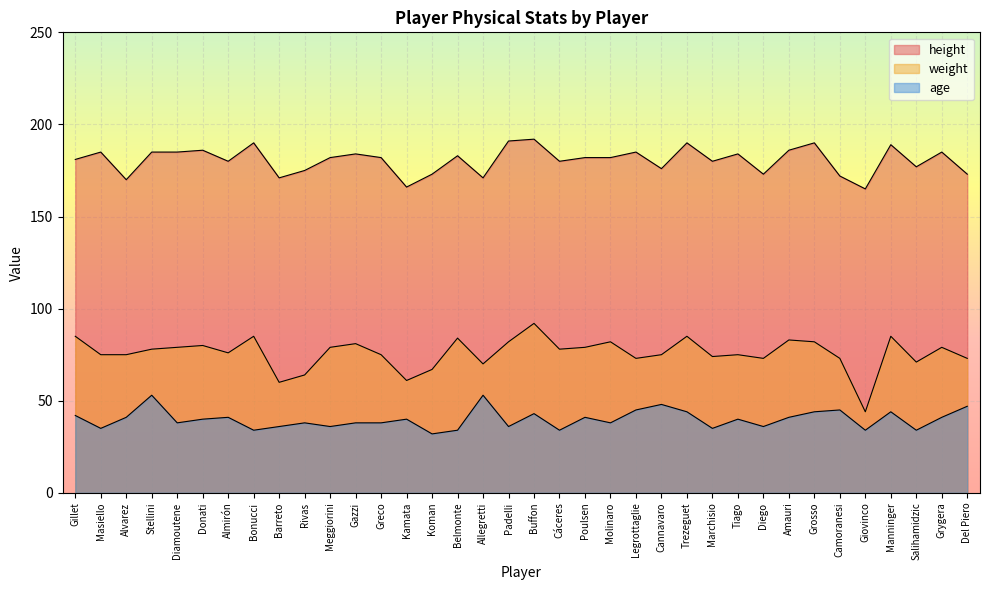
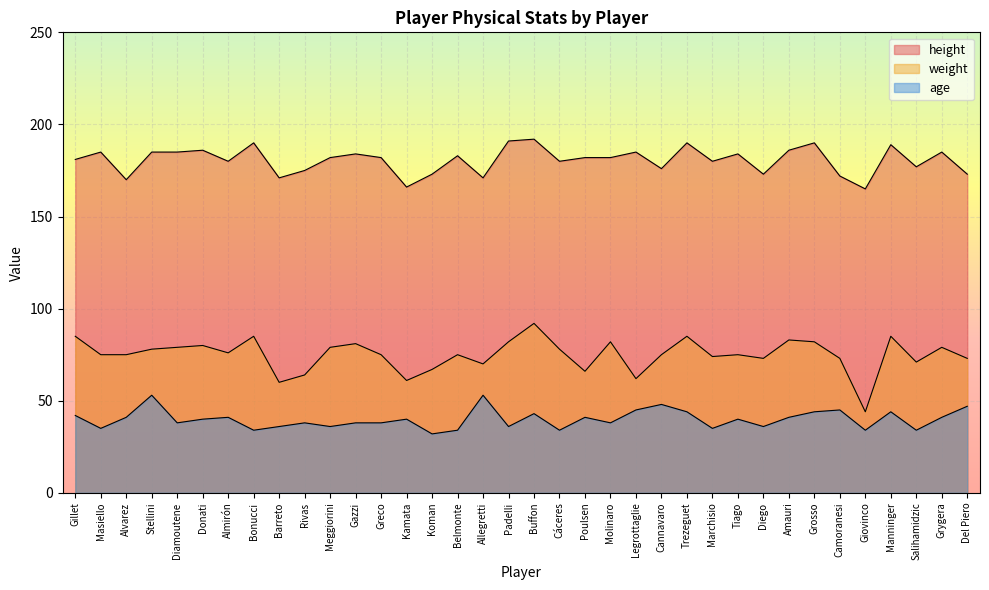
weight, Belmonte: 84 -> 75
weight, Poulsen: 79 -> 66
weight, Legrottaglie: 73 -> 62
